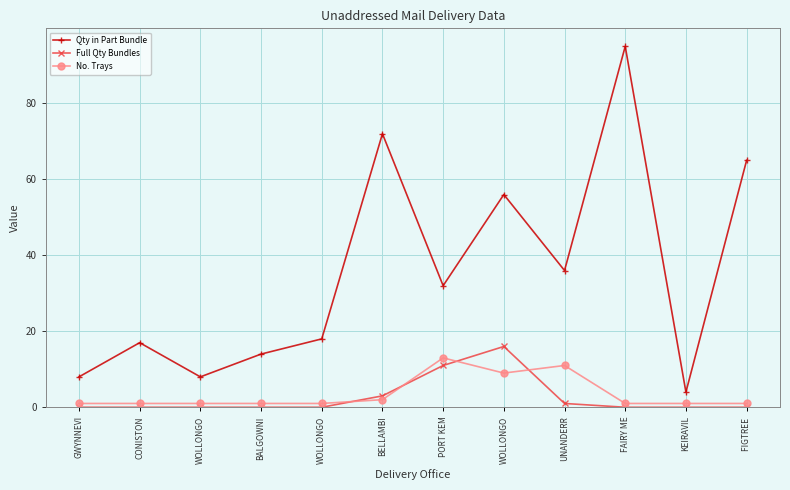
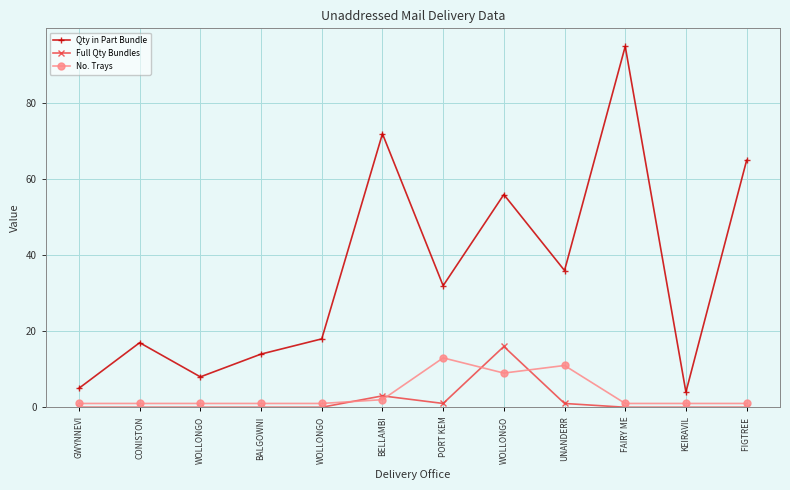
Qty in Part Bundle, GWYNNEVI: 8 -> 5
Full Qty Bundles, PORT KEM: 11 -> 1
